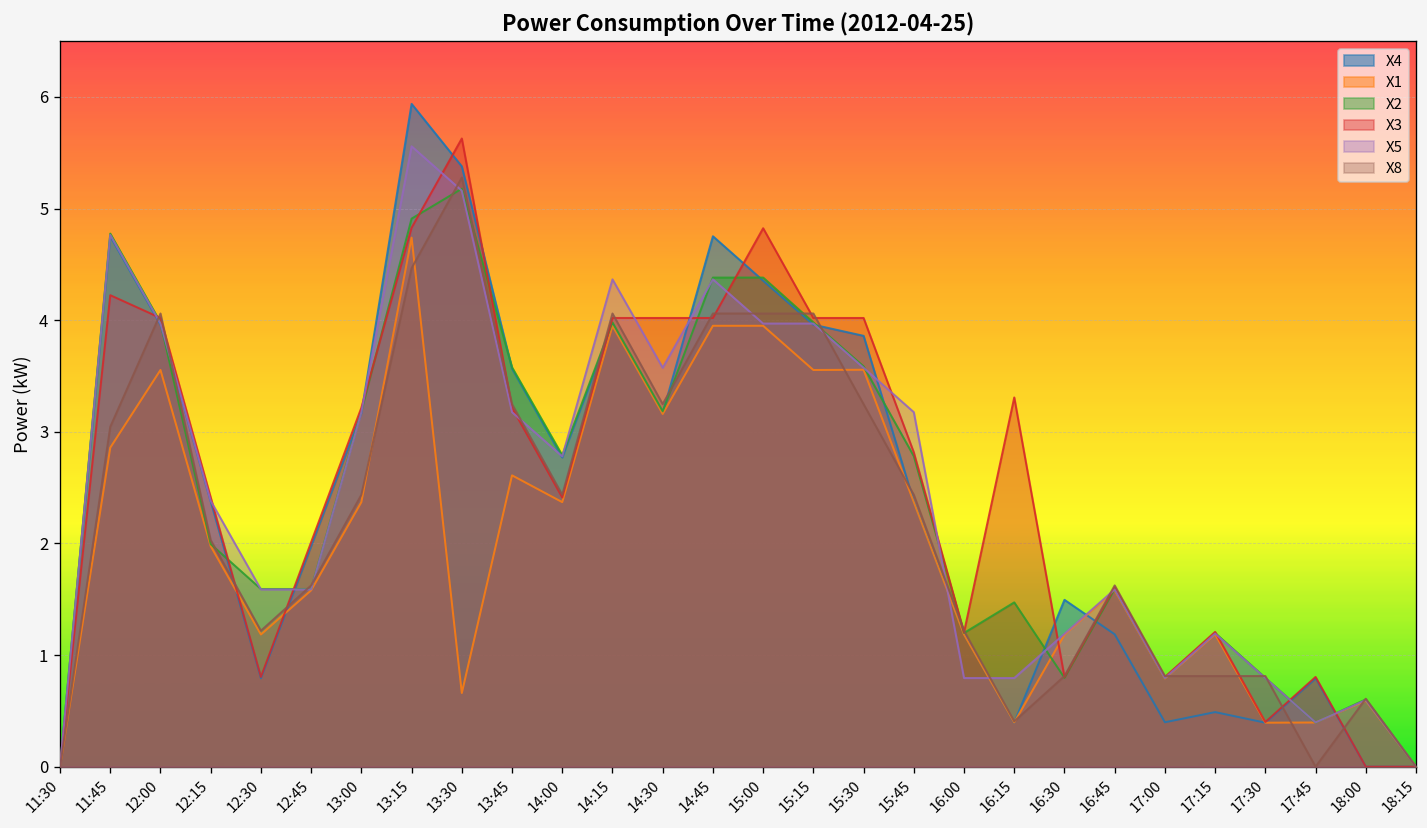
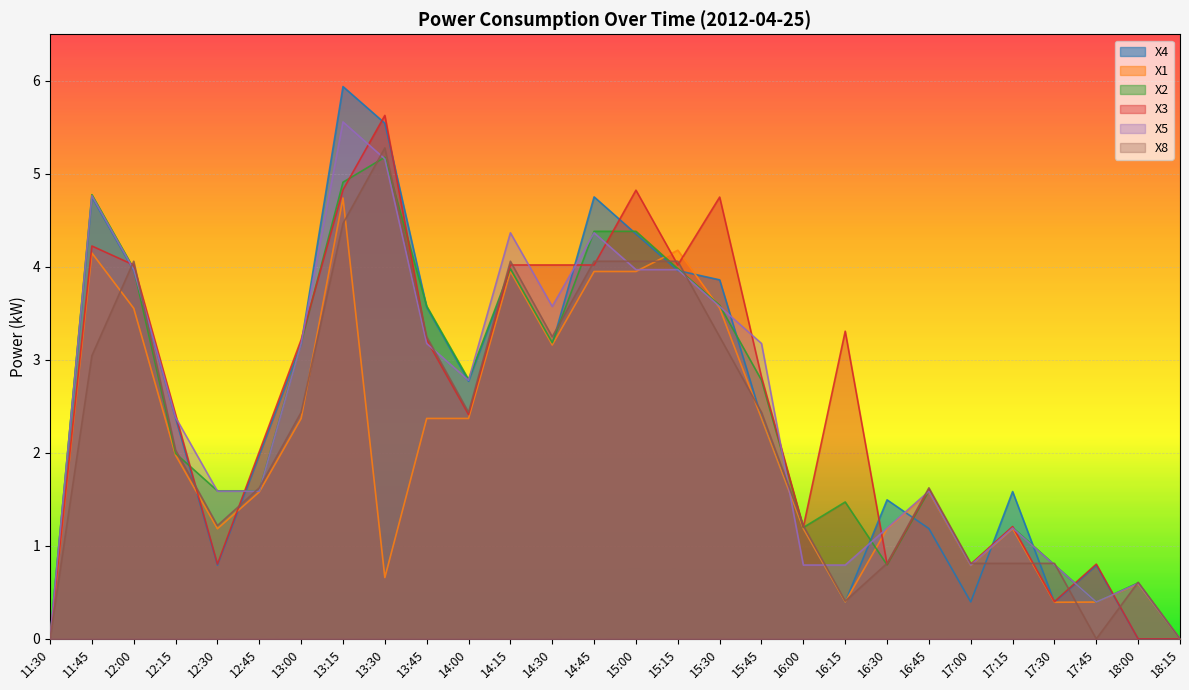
X1, 11:45: 2.9 -> 4.1
X4, 13:30: 5.4 -> 5.5
X1, 13:45: 2.6 -> 2.4
X1, 15:15: 3.6 -> 4.2
X3, 15:30: 4.0 -> 4.8
X4, 17:15: 0.5 -> 1.6
